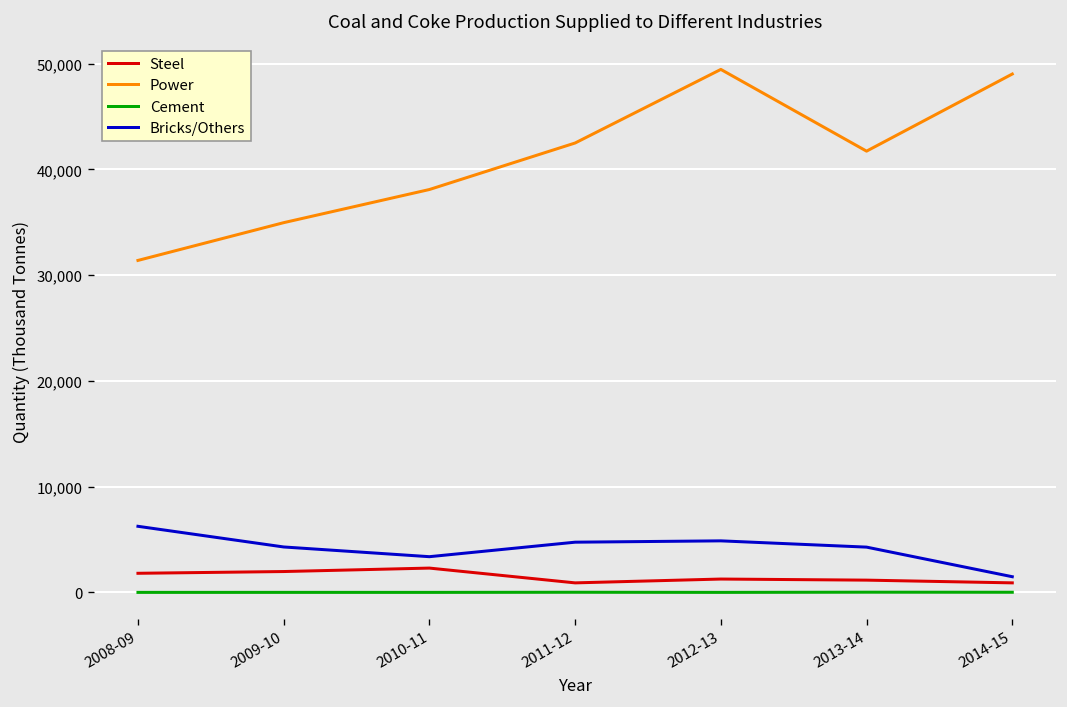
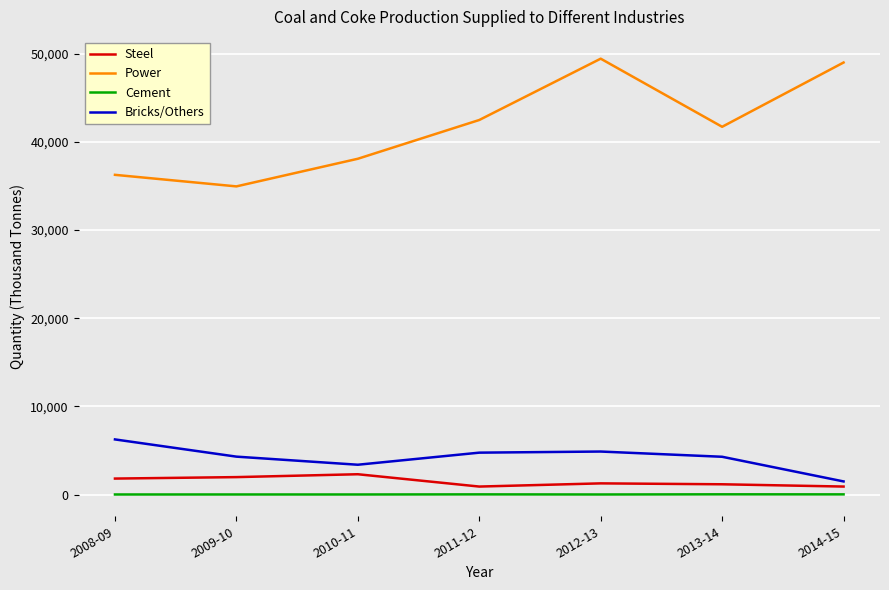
Power, 2008-09: 31,000 -> 36,000
